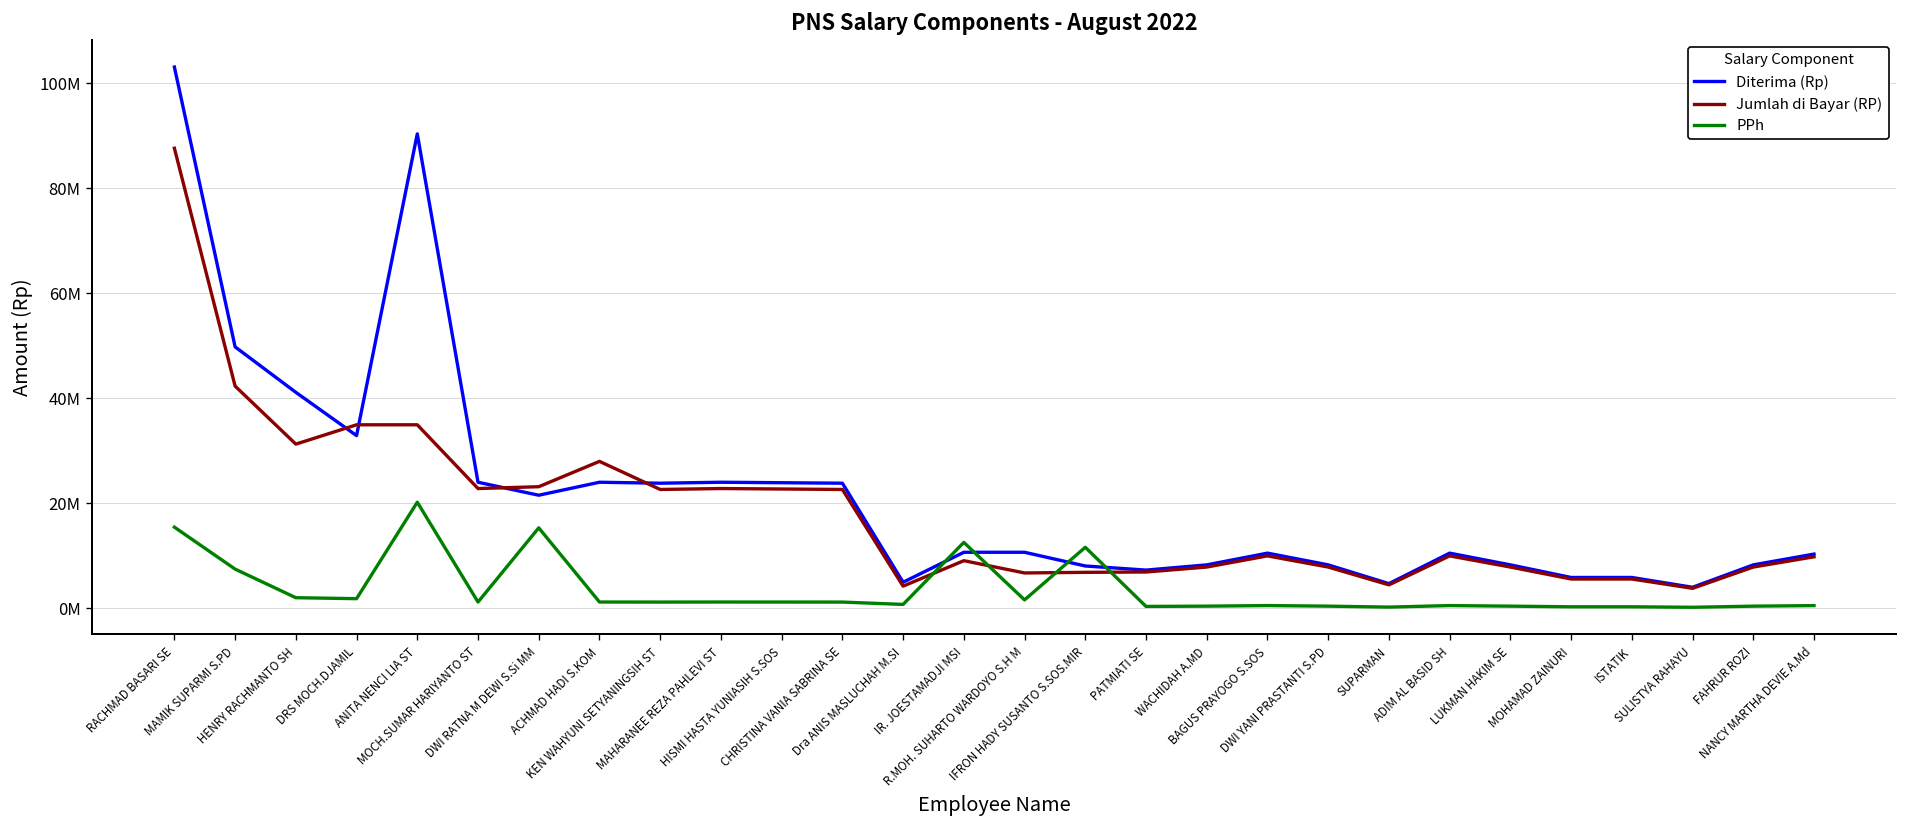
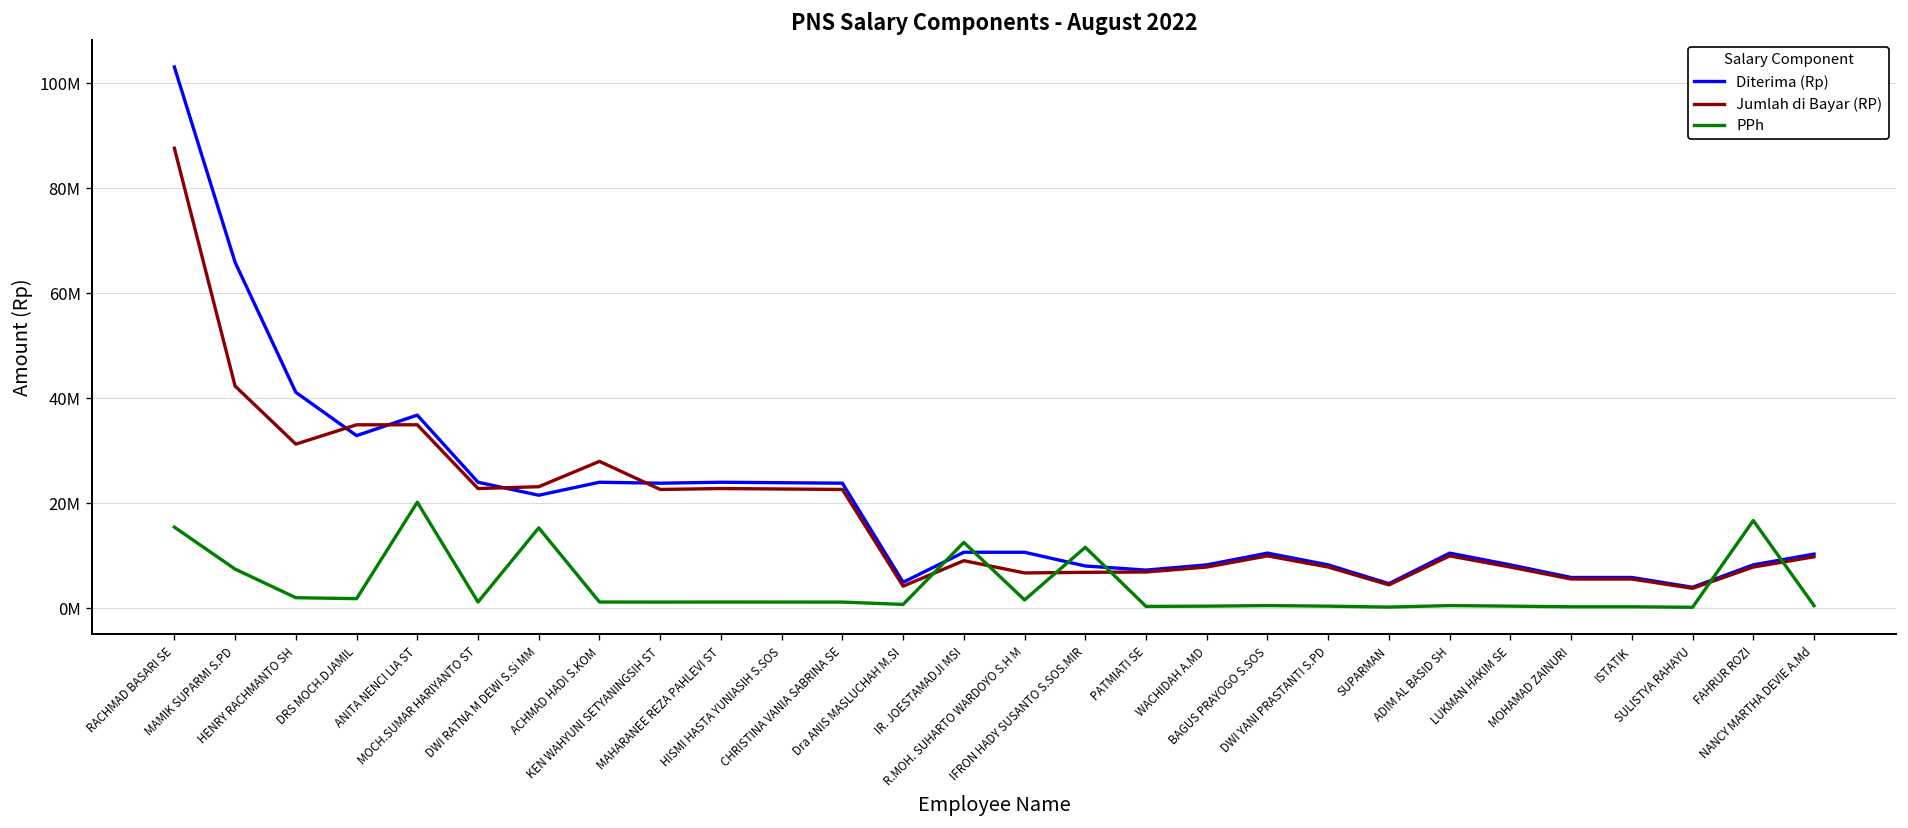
Diterima (Rp), MAMIK SUPARMI S.PD: 50000000 -> 66000000
Diterima (Rp), ANITA NENCI LIA ST: 90000000 -> 37000000
PPh, FAHRUR ROZI: 0 -> 17000000
